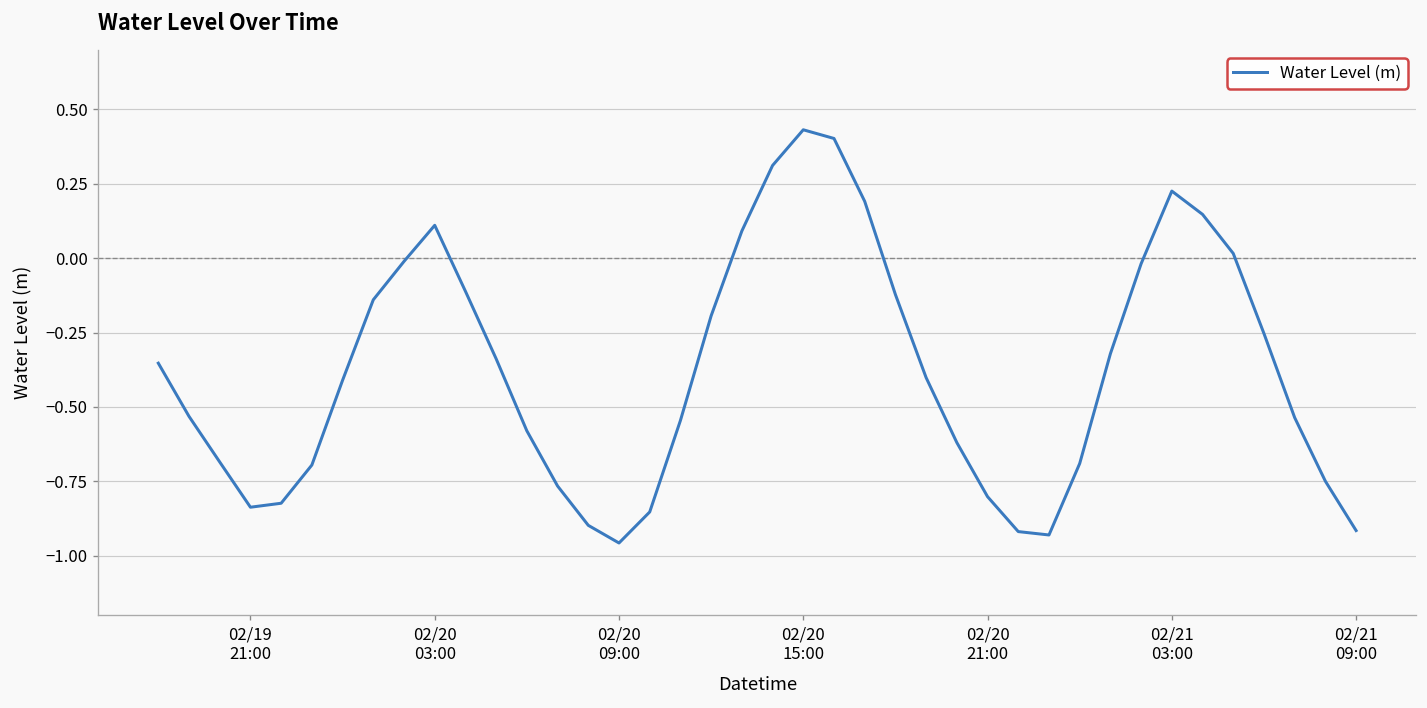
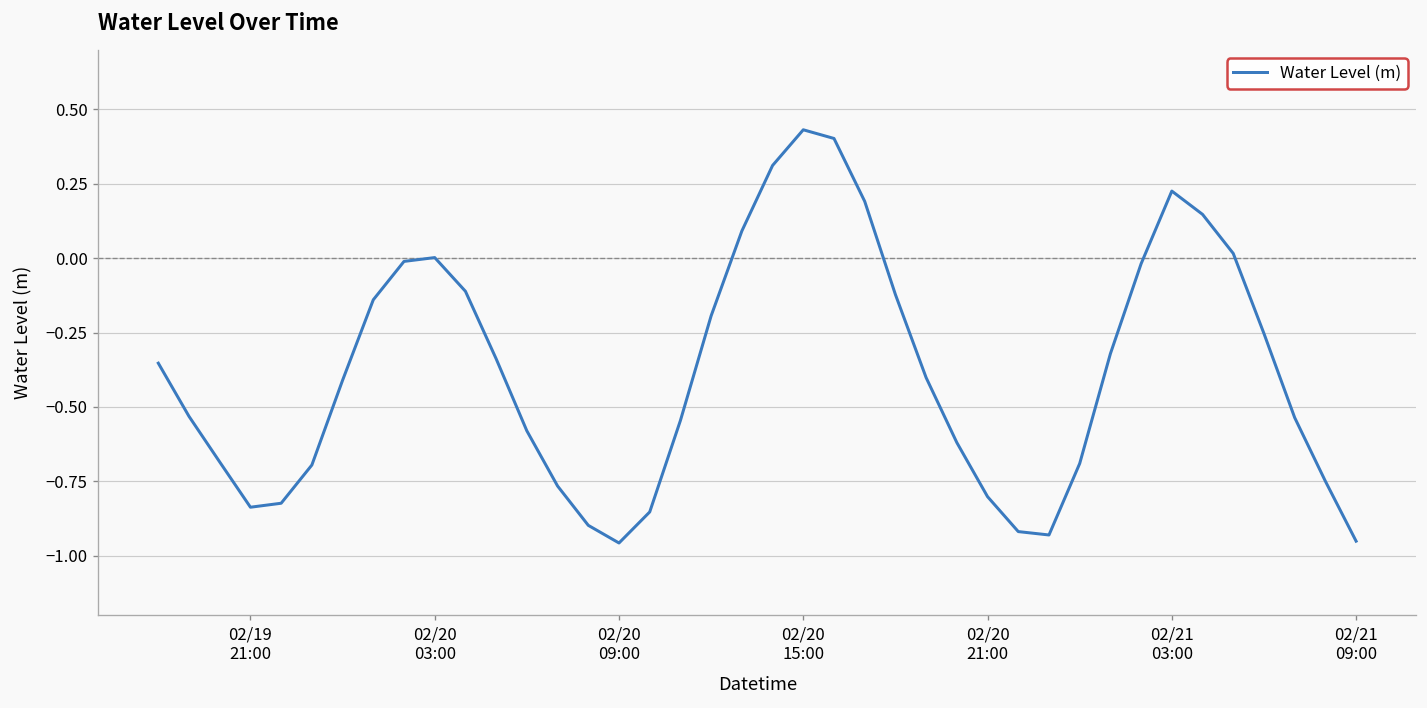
02/20 03:00: 0.11 -> 0.00
02/21 09:00: -0.92 -> -0.95
